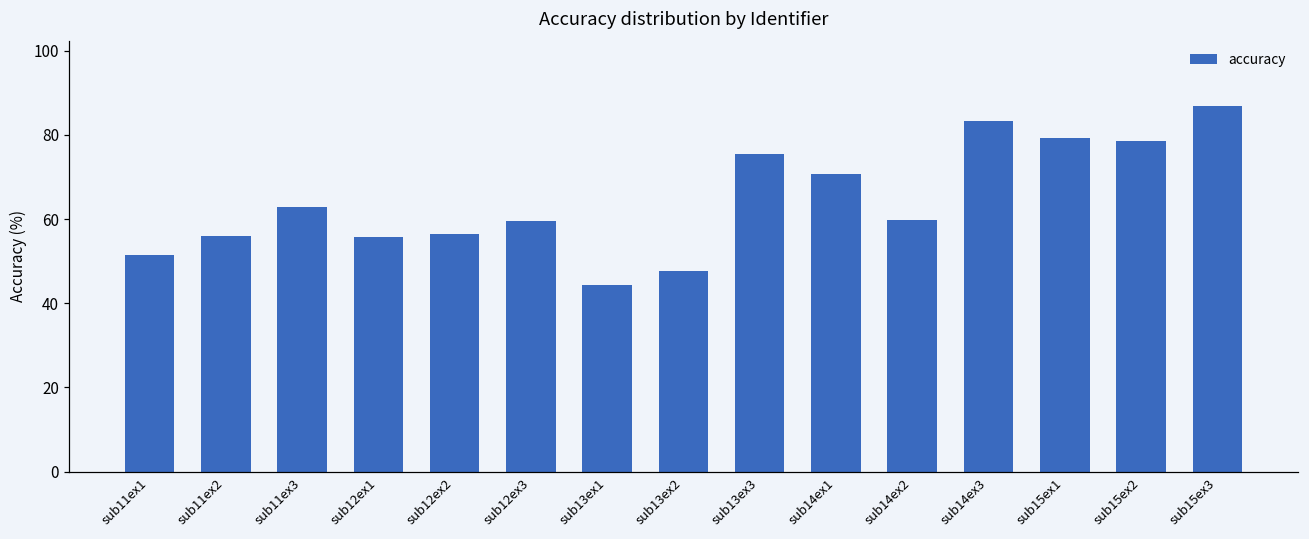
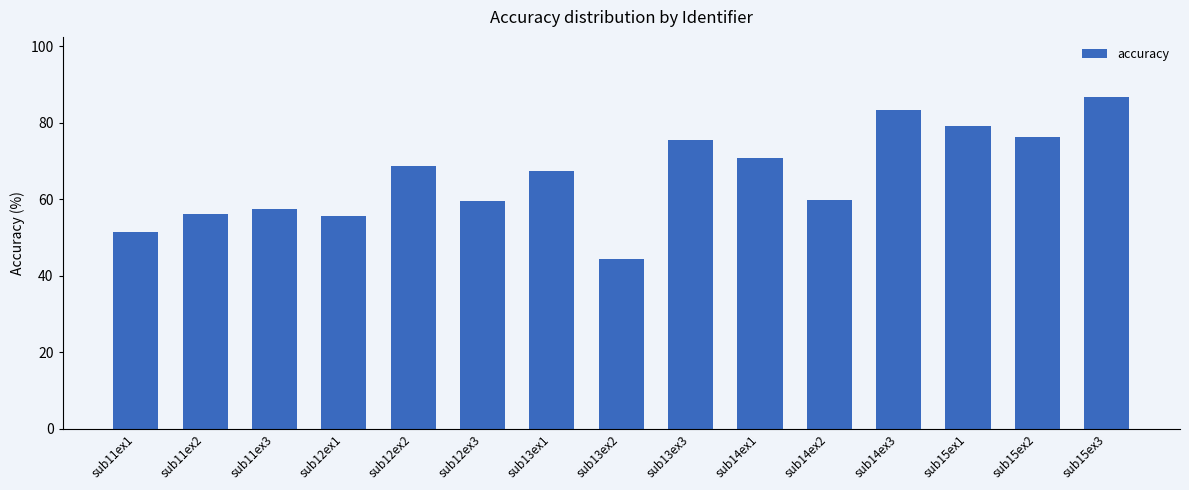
sub11ex3: 63 -> 57
sub12ex2: 56 -> 69
sub13ex1: 44 -> 67
sub13ex2: 48 -> 44
sub15ex2: 79 -> 76
